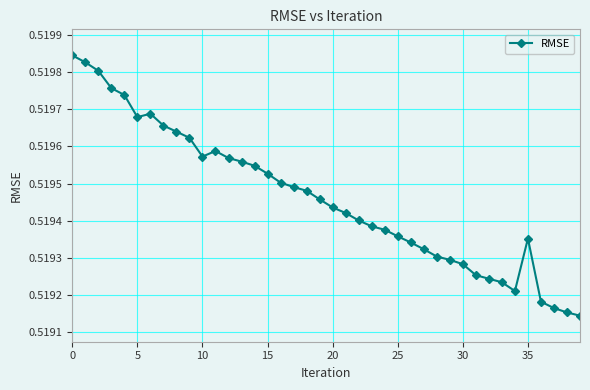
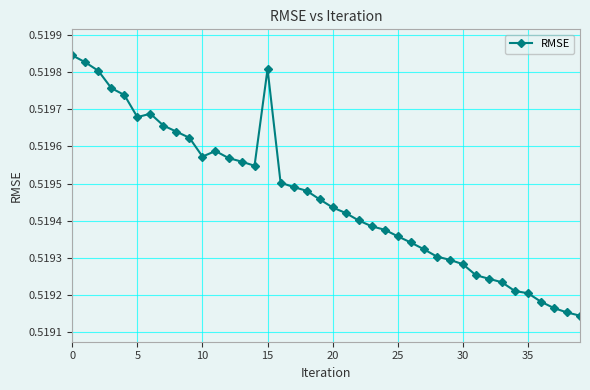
15: 0.51953 -> 0.51981
35: 0.51935 -> 0.51920
